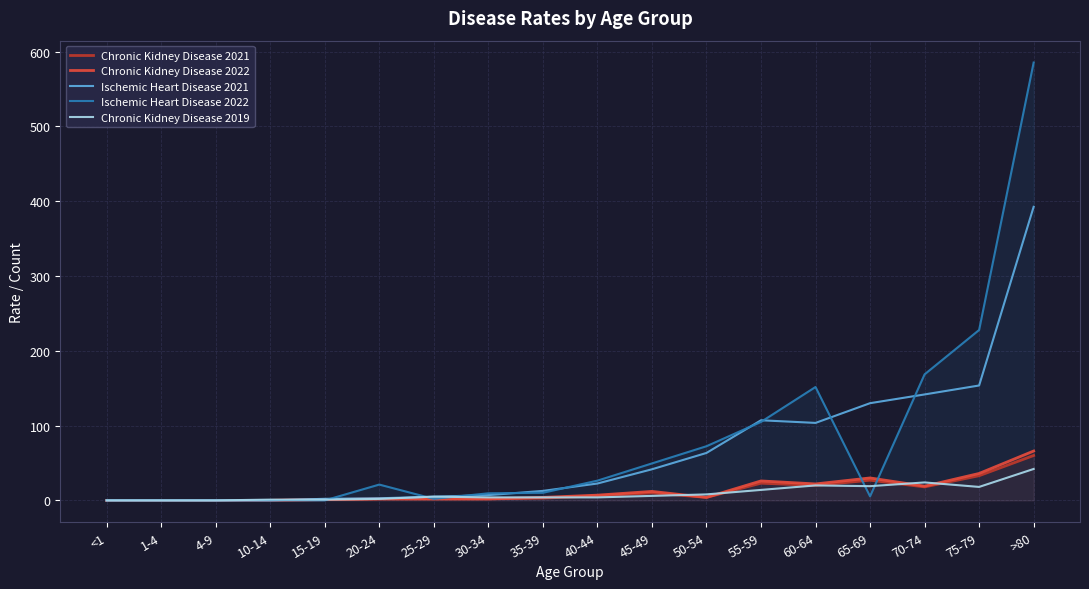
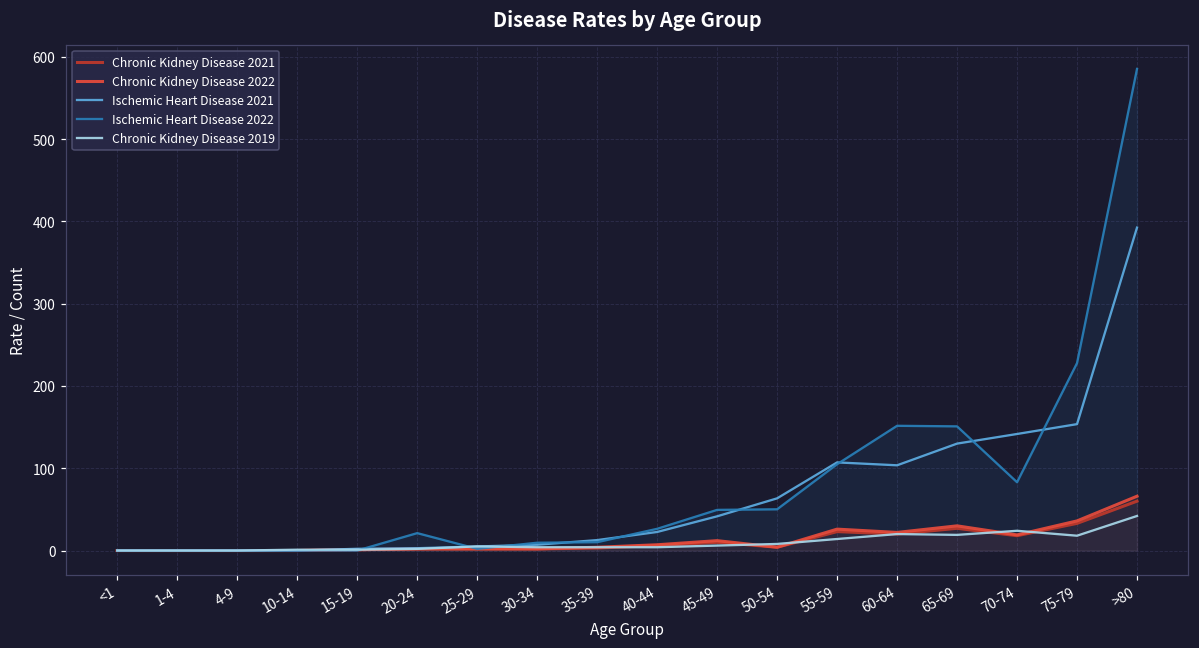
Ischemic Heart Disease 2022, 50-54: 70 -> 50
Ischemic Heart Disease 2022, 65-69: 10 -> 150
Ischemic Heart Disease 2022, 70-74: 170 -> 80
